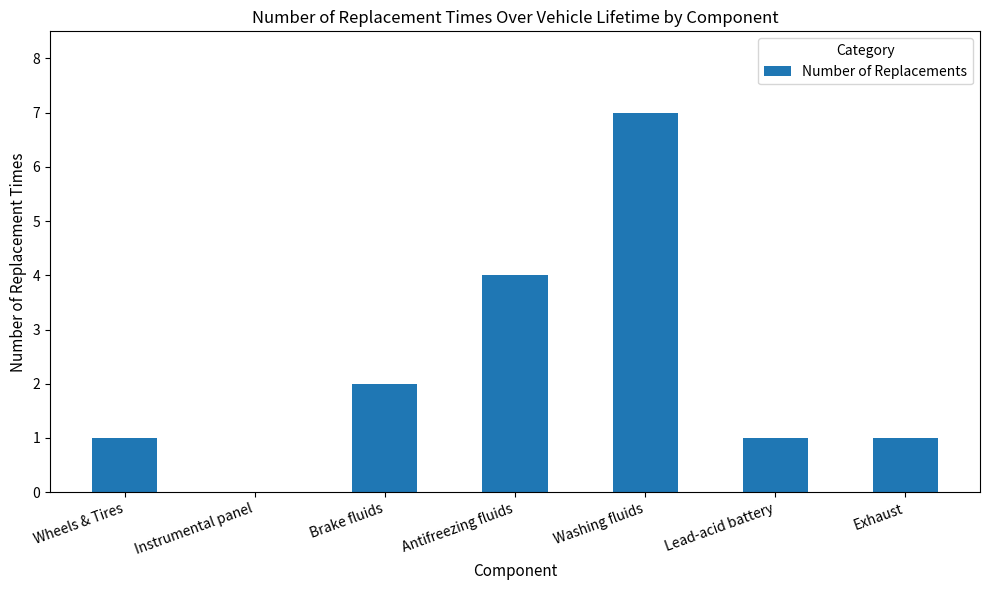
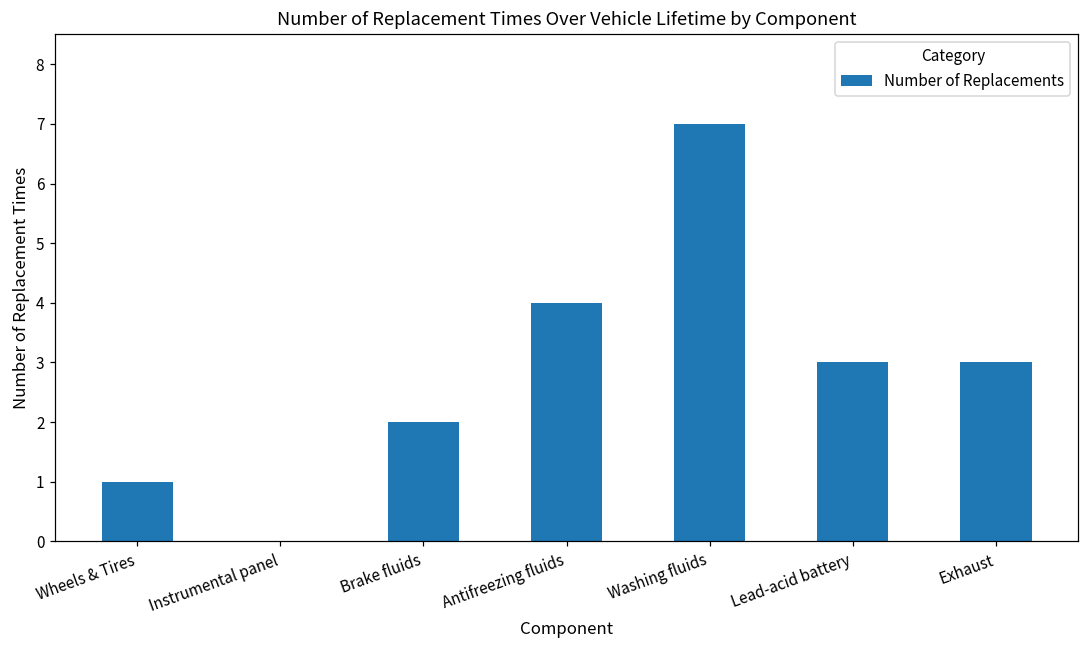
Lead-acid battery: 1 -> 3
Exhaust: 1 -> 3
